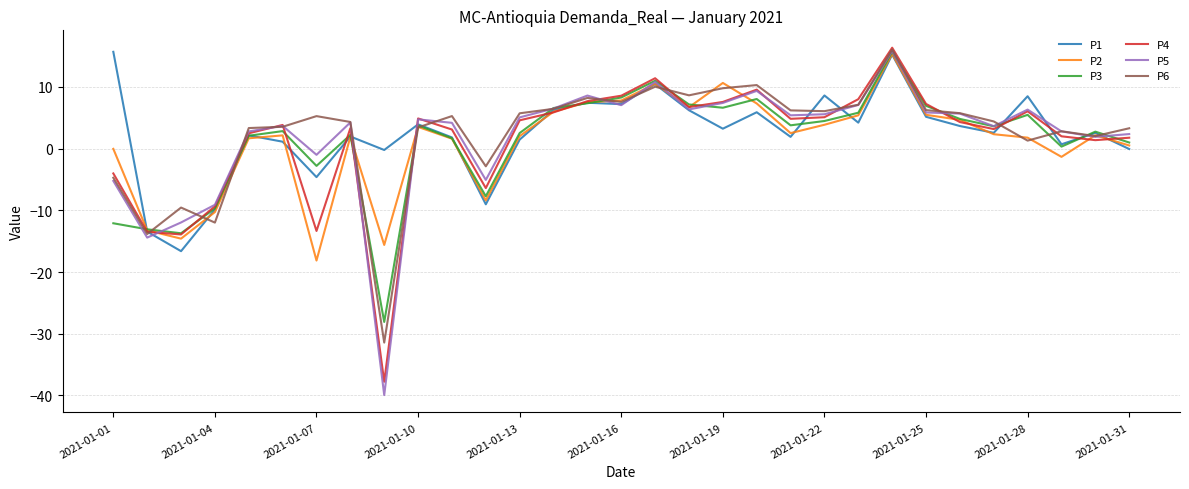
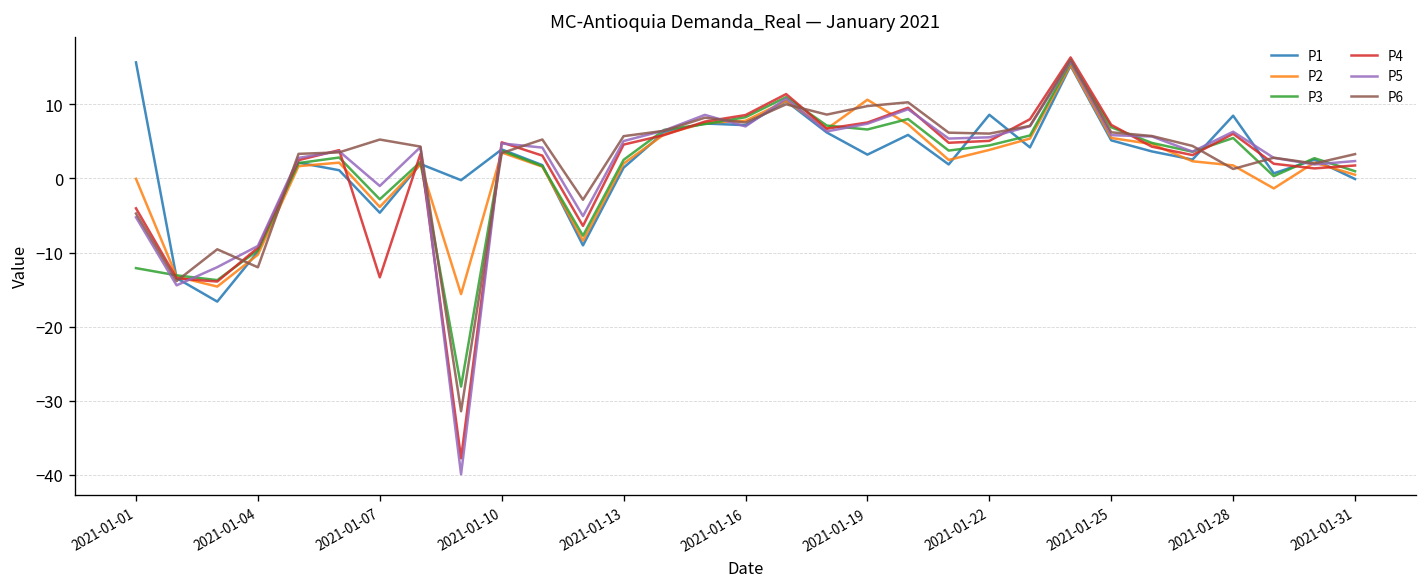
P2, 2021-01-07: -18 -> -4
